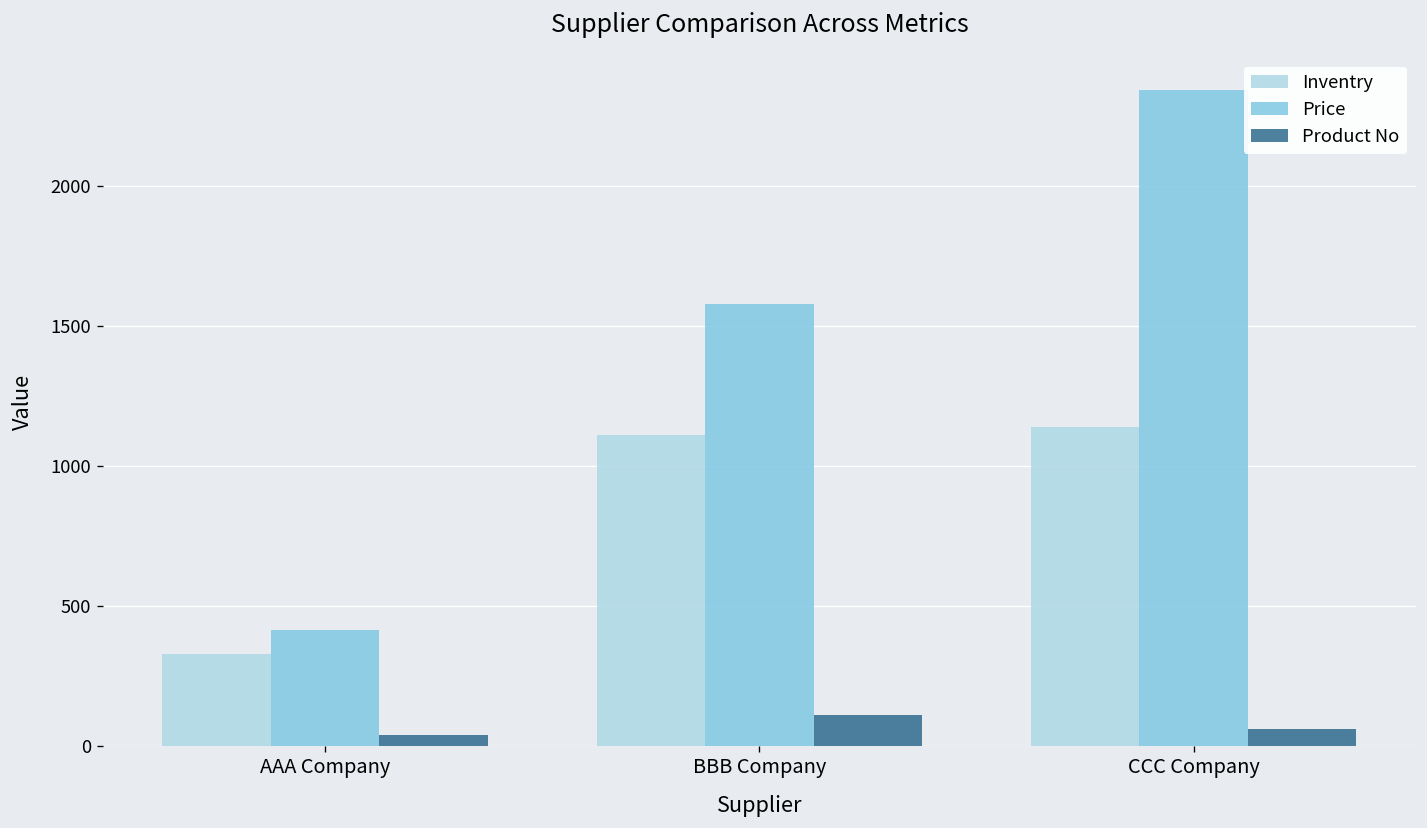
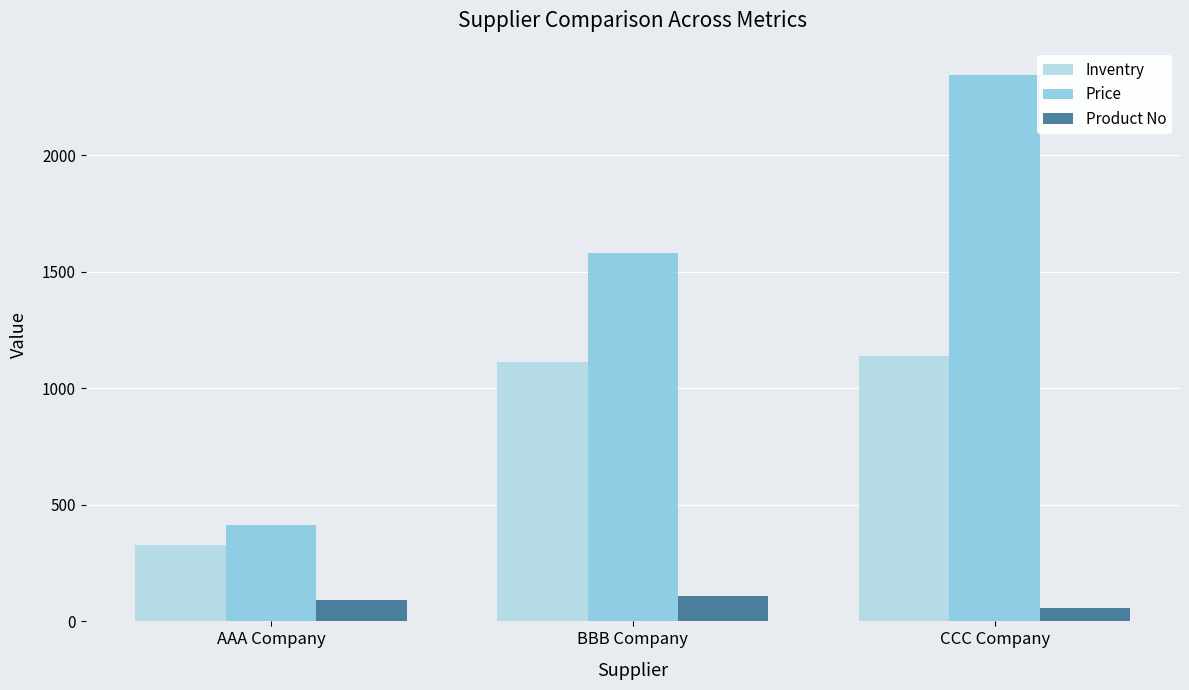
Product No, AAA Company: 40 -> 90
